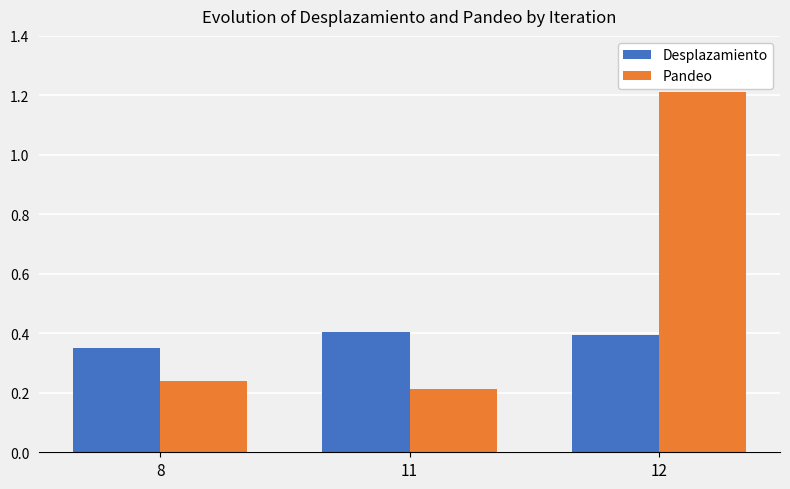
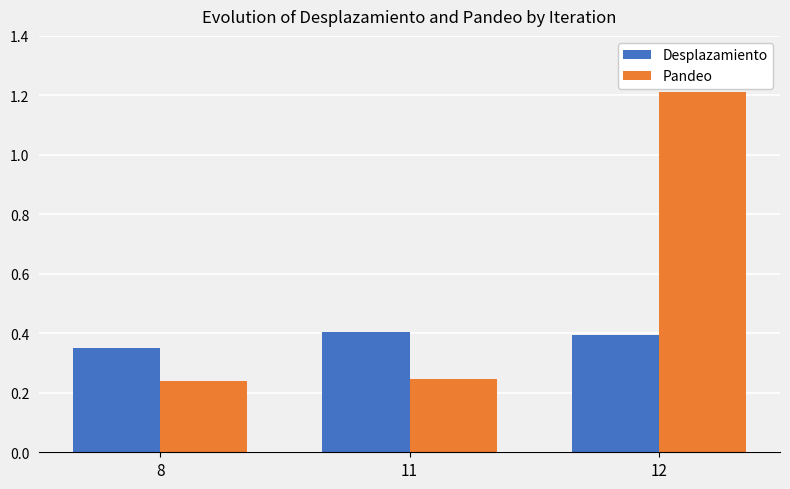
Pandeo, 11: 0.21 -> 0.25
